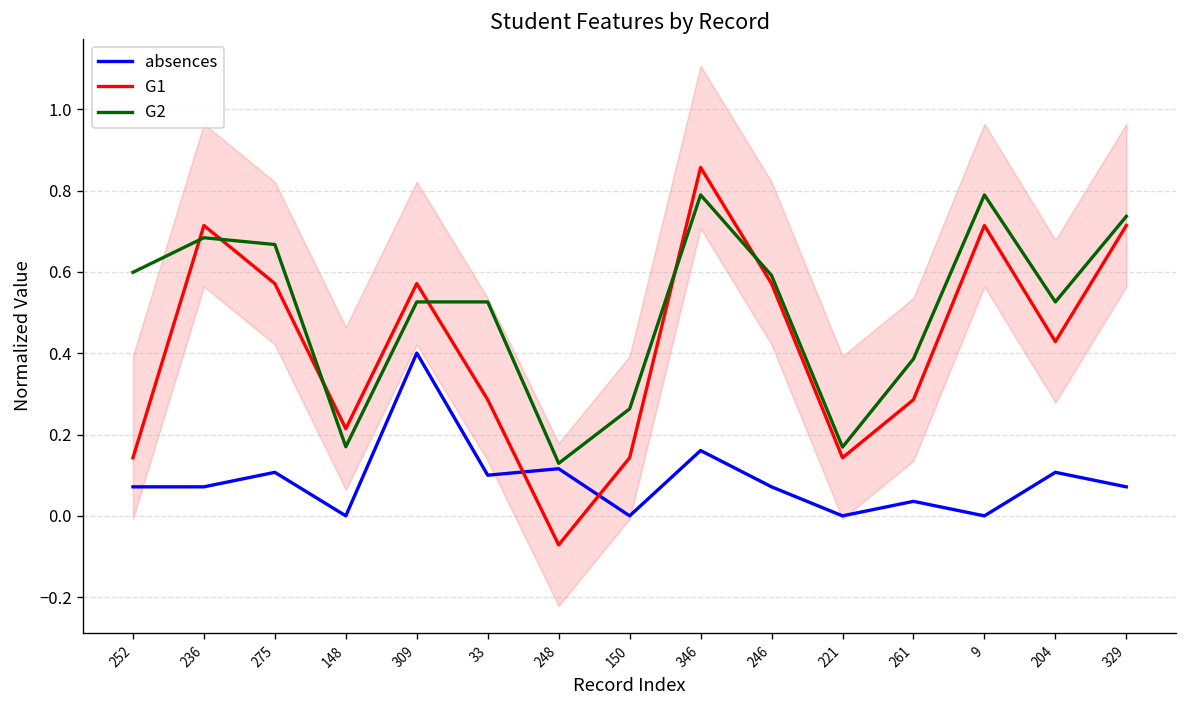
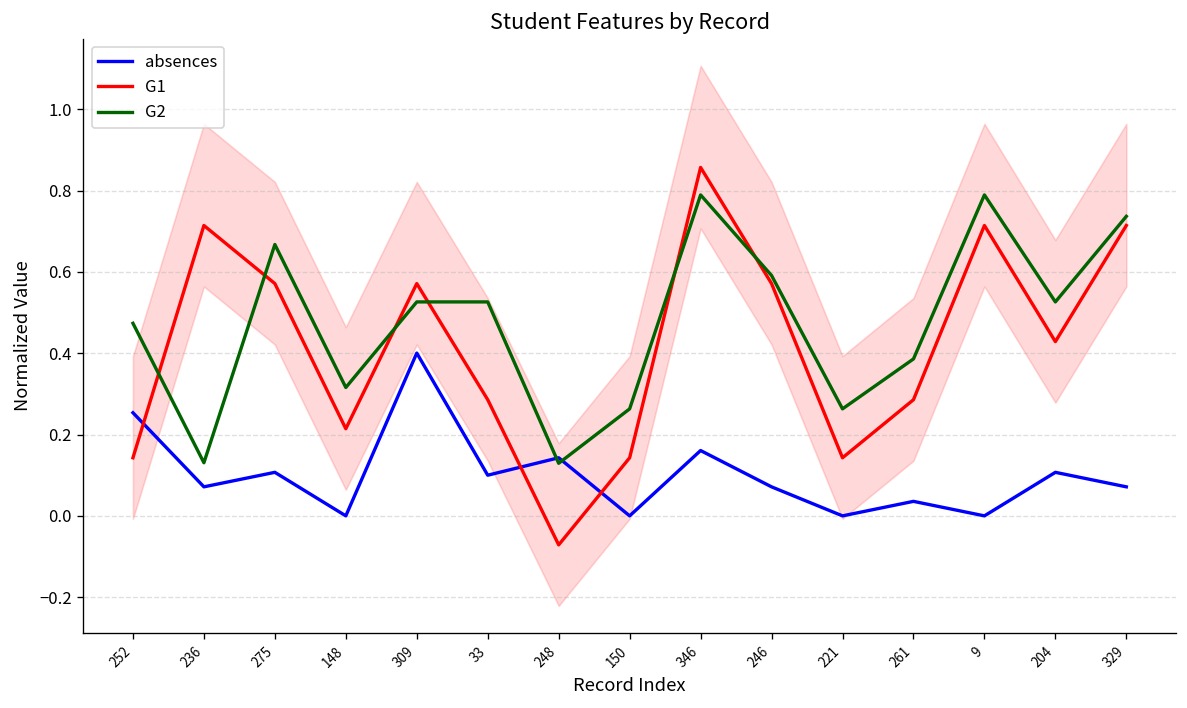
absences, 252: 0.07 -> 0.25
G2, 252: 0.60 -> 0.47
G2, 236: 0.68 -> 0.13
G2, 148: 0.17 -> 0.32
absences, 248: 0.12 -> 0.14
G2, 221: 0.17 -> 0.26
